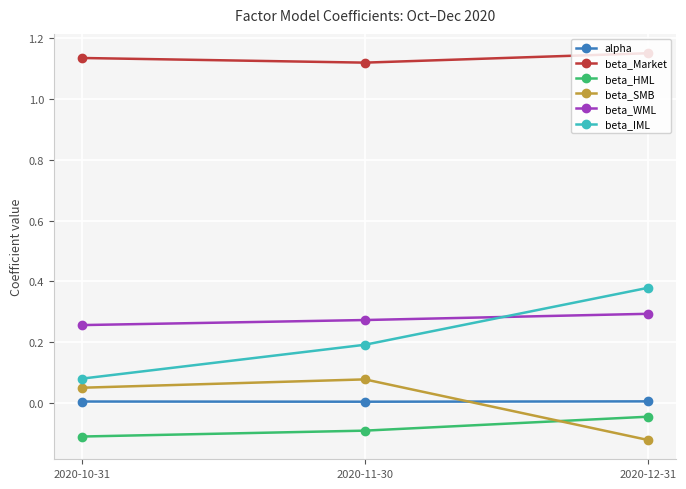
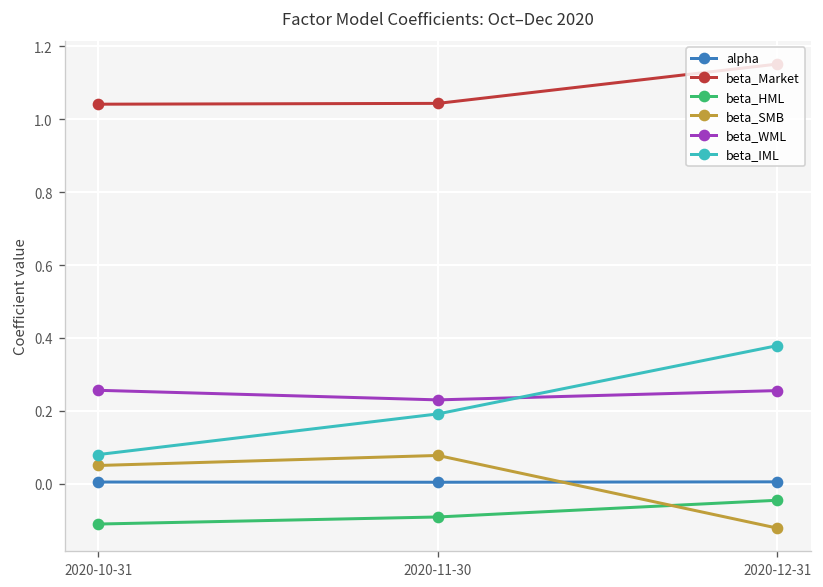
beta_Market, 2020-10-31: 1.14 -> 1.04
beta_Market, 2020-11-30: 1.12 -> 1.04
beta_WML, 2020-11-30: 0.27 -> 0.23
beta_WML, 2020-12-31: 0.29 -> 0.26
